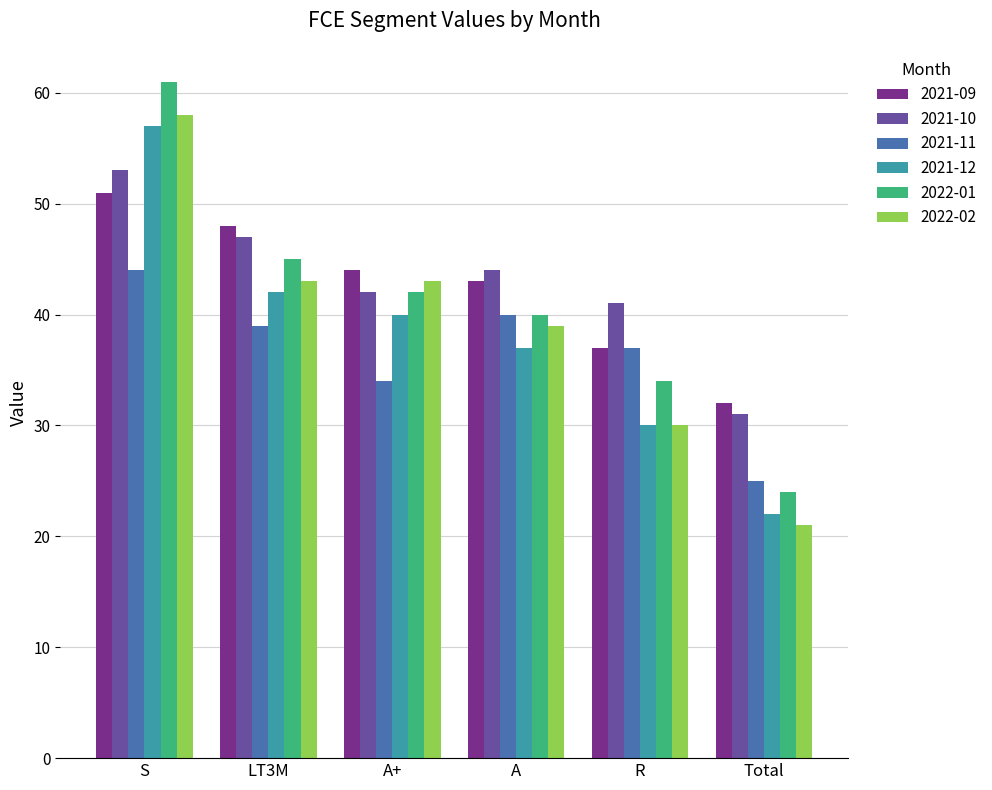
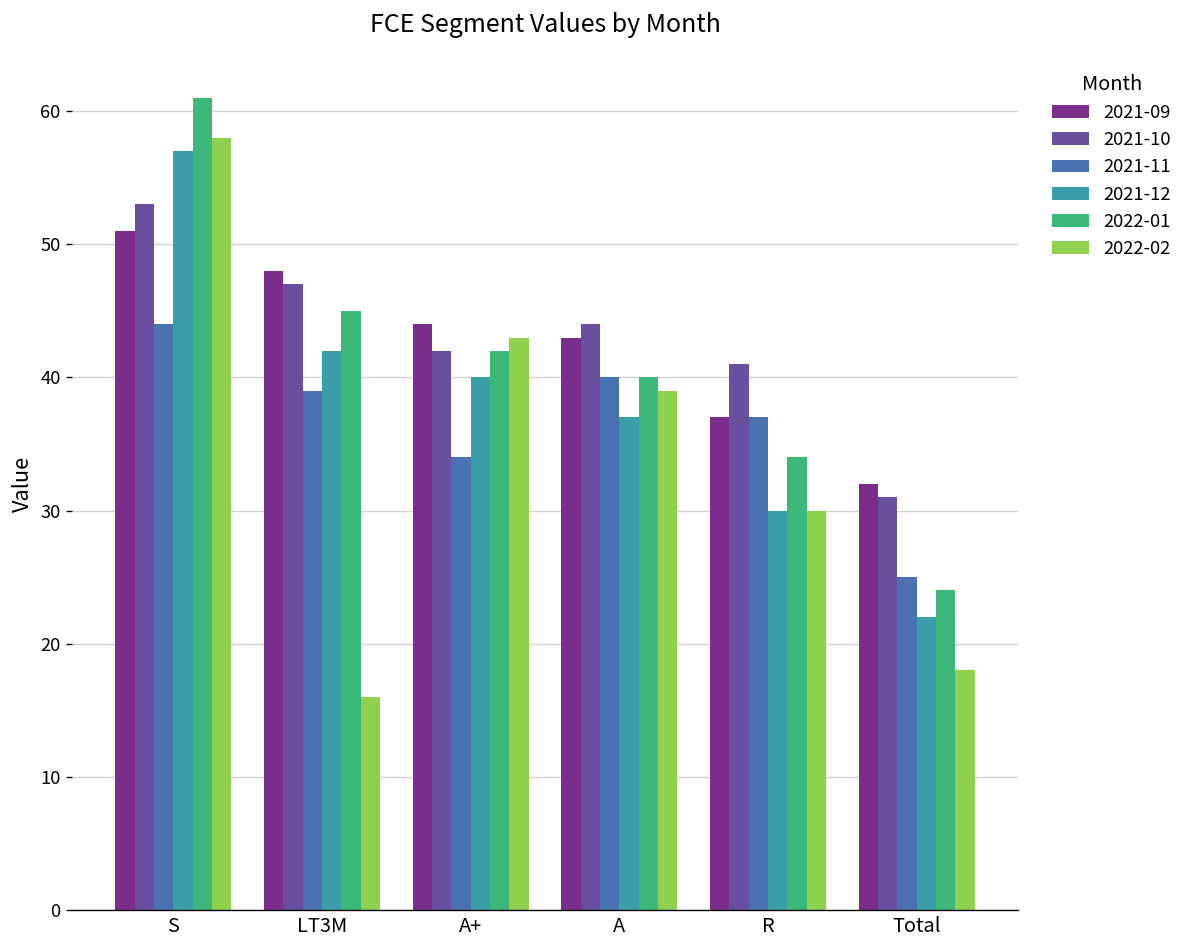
2022-02, LT3M: 43 -> 16
2022-02, Total: 21 -> 18
